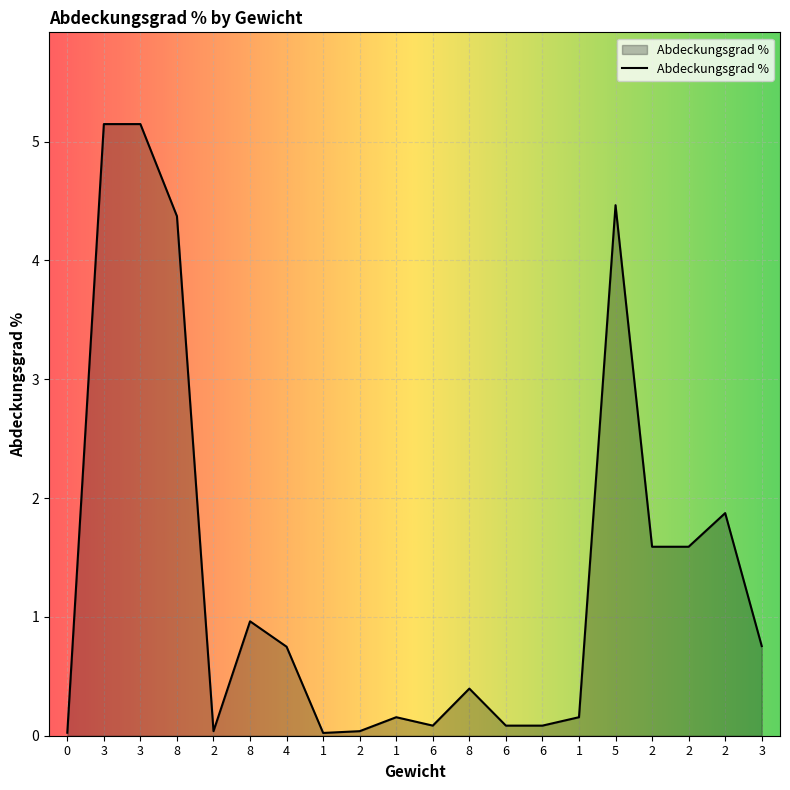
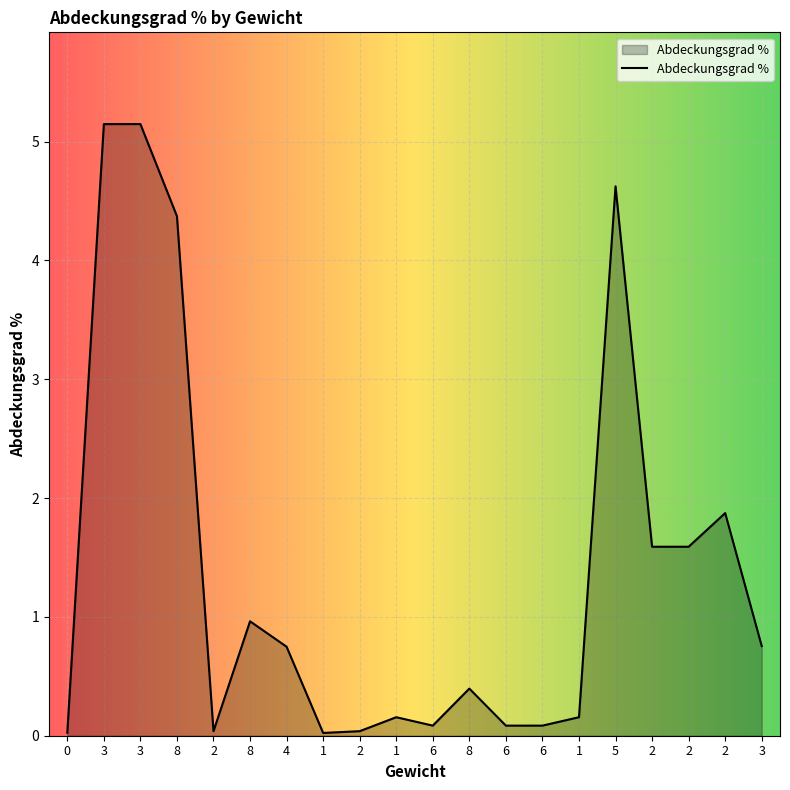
5: 4.47 -> 4.62
